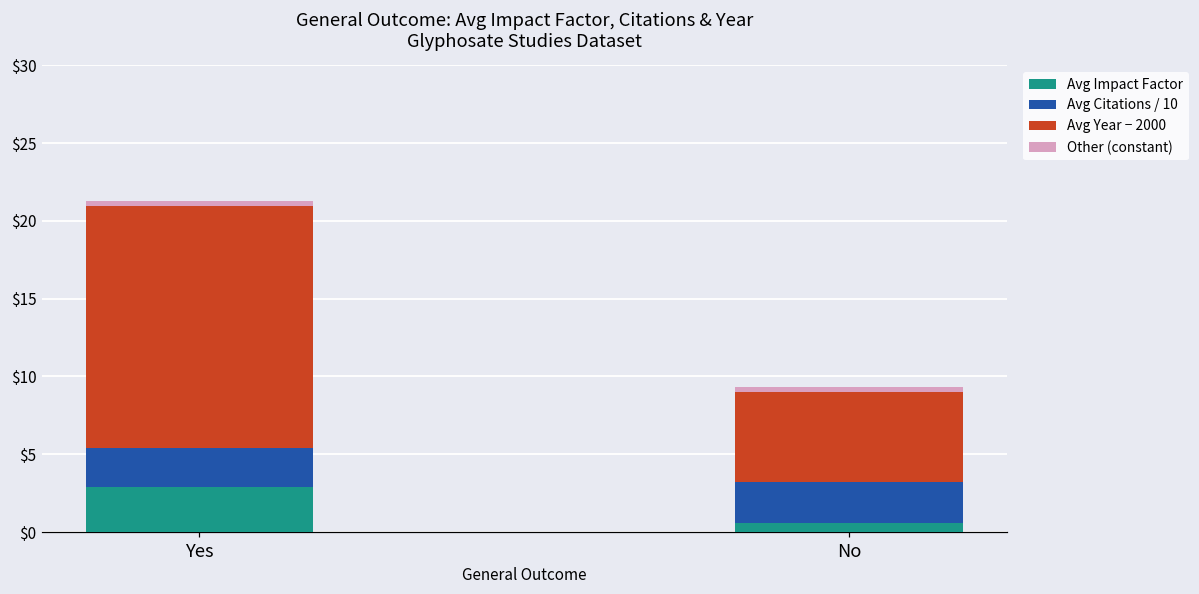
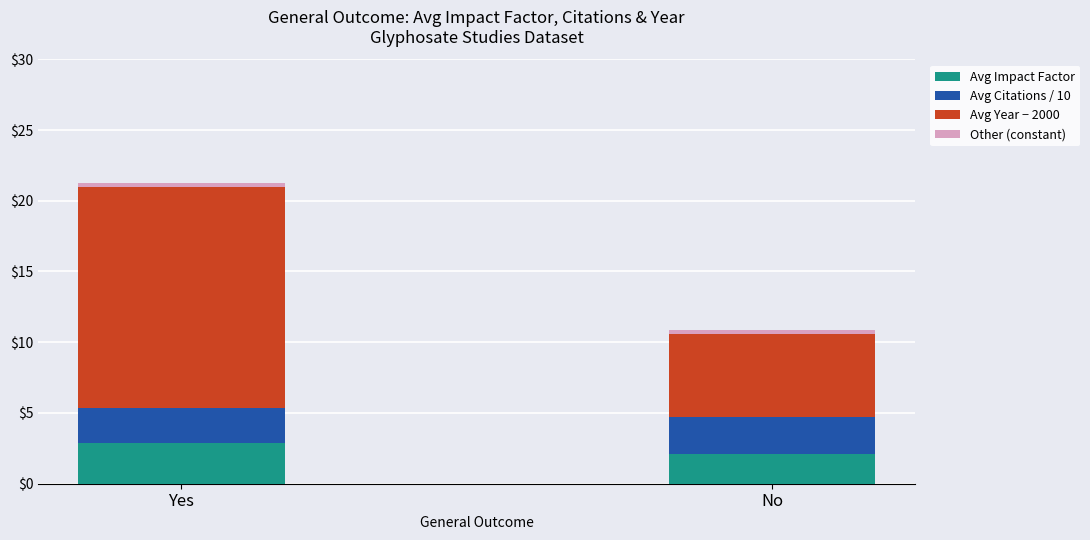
Avg Impact Factor, No: $0.6 -> $2.1
